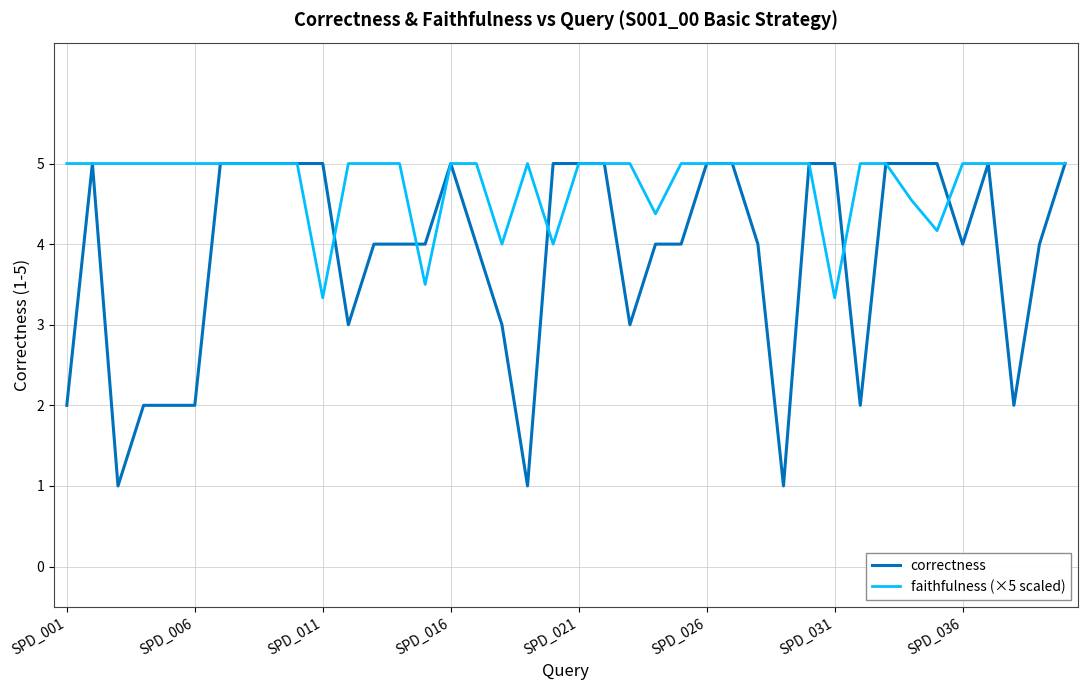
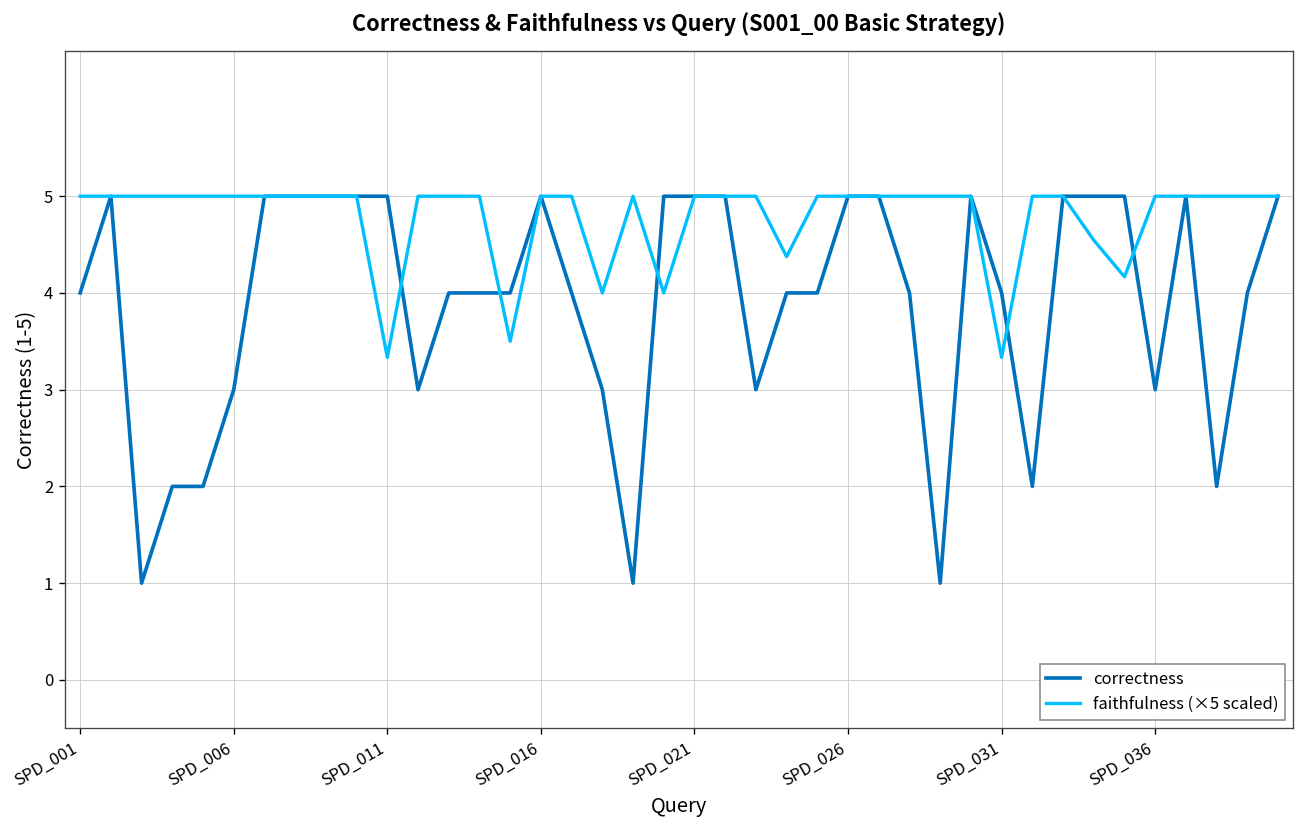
correctness, SPD_001: 2 -> 4
correctness, SPD_006: 2 -> 3
correctness, SPD_031: 5 -> 4
correctness, SPD_036: 4 -> 3
